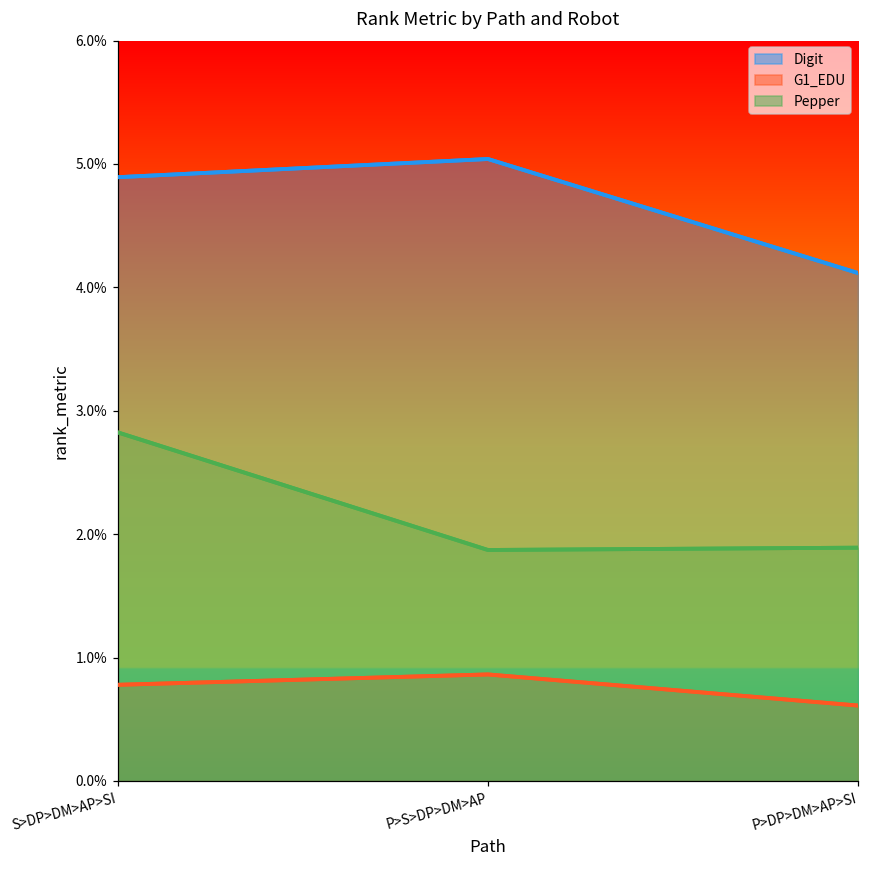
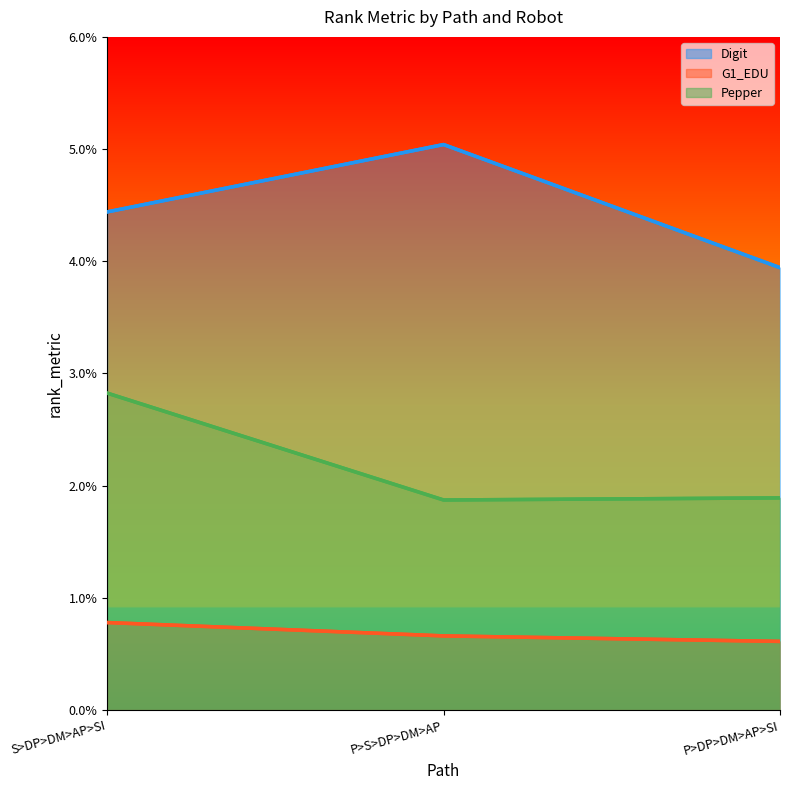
Digit, S>DP>DM>AP>SI: 4.89% -> 4.44%
G1_EDU, P>S>DP>DM>AP: 0.86% -> 0.66%
Digit, P>DP>DM>AP>SI: 4.12% -> 3.94%
